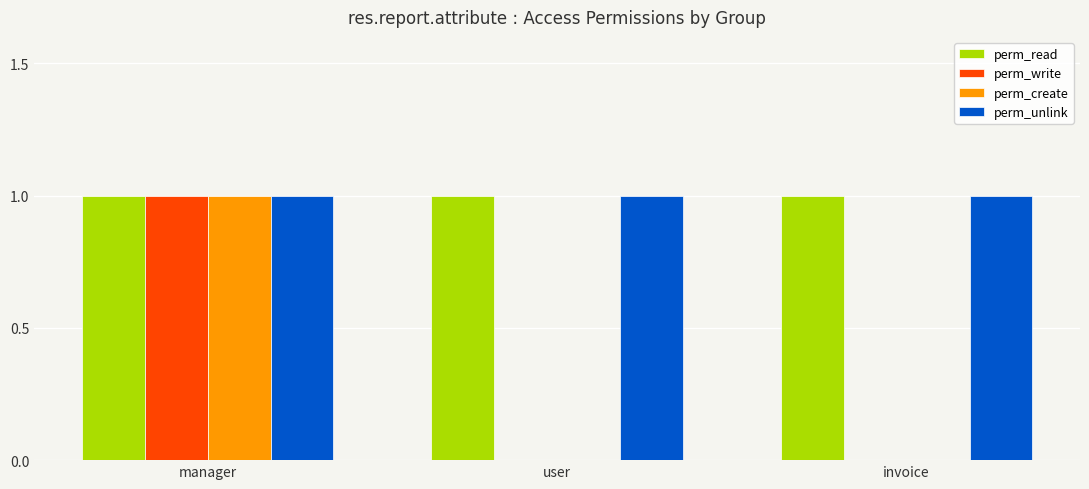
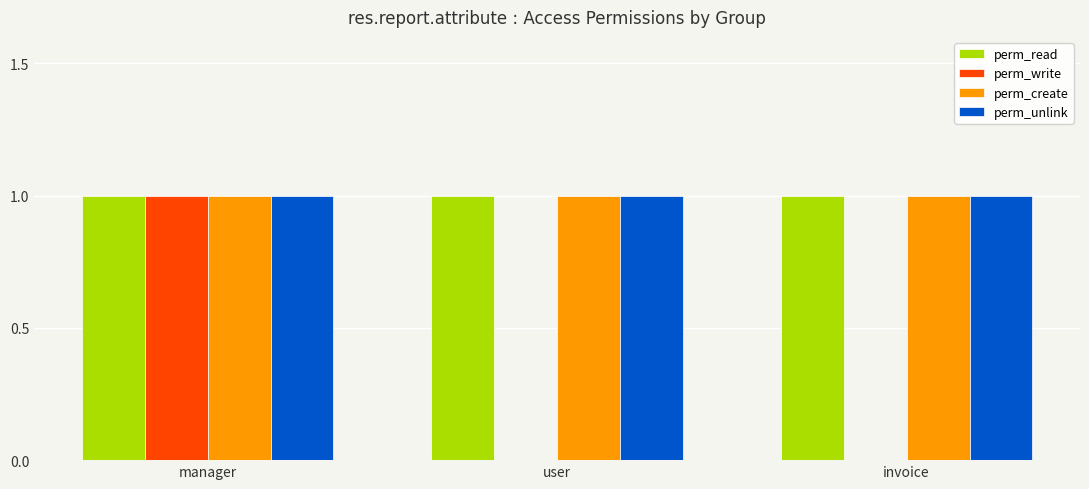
perm_create, user: 0 -> 1
perm_create, invoice: 0 -> 1
